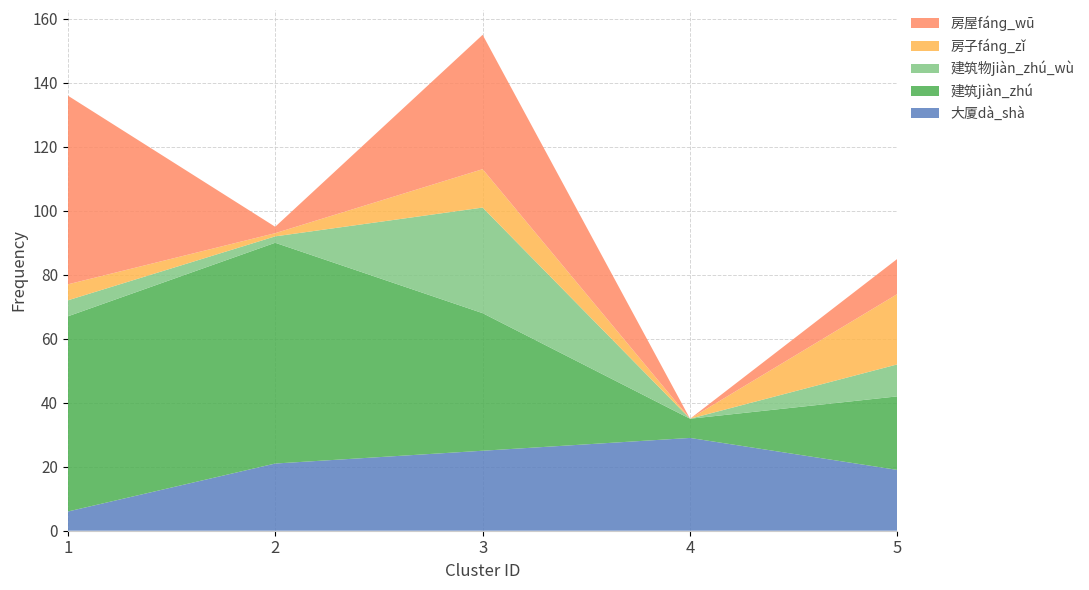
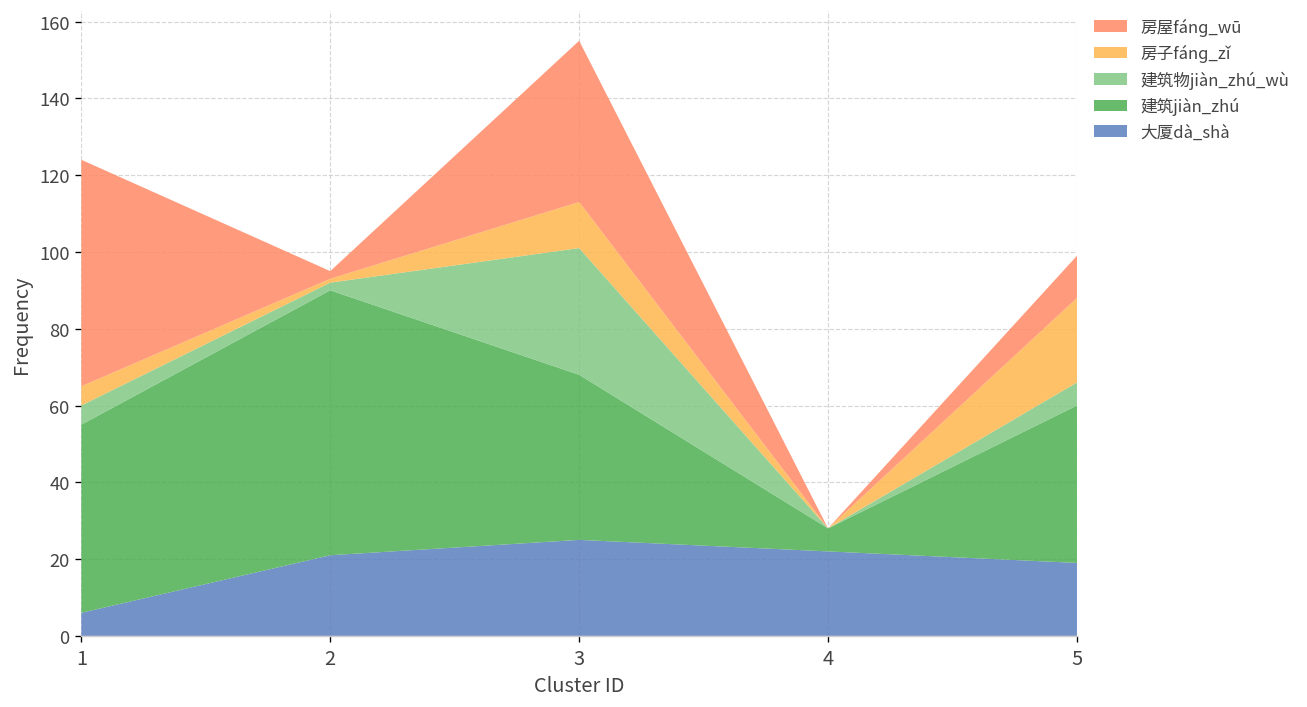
建筑jiàn_zhú, 1: 61 -> 49
大厦dà_shà, 4: 29 -> 22
建筑jiàn_zhú, 5: 23 -> 41
建筑物jiàn_zhú_wù, 5: 10 -> 6
